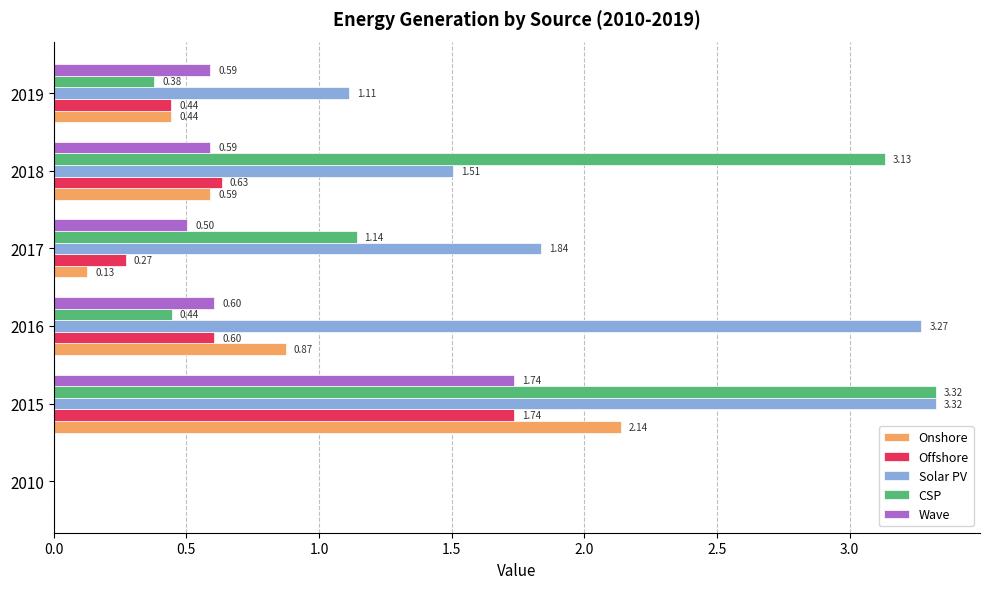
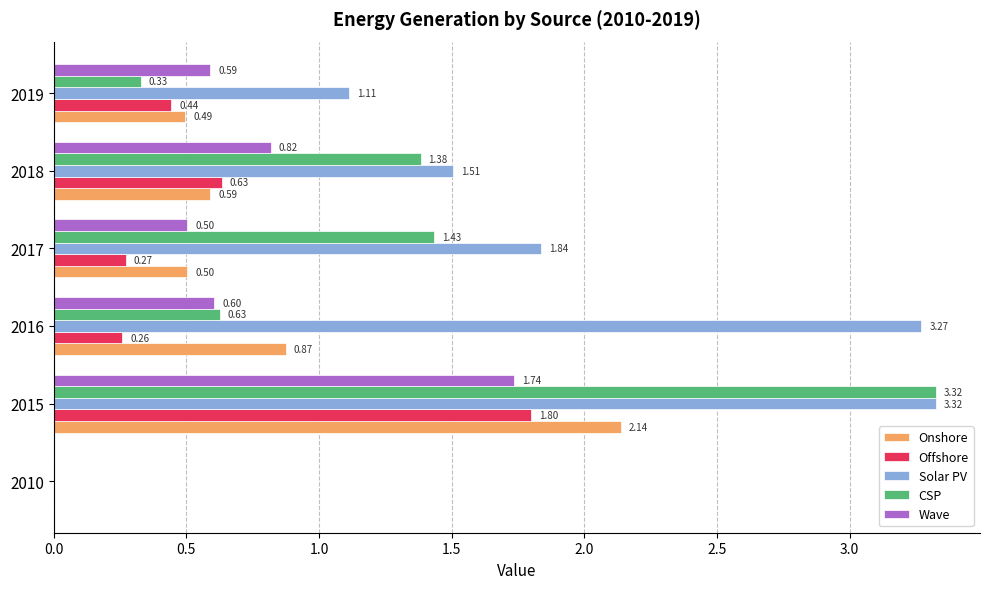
CSP, 2019: 0.38 -> 0.33
Onshore, 2019: 0.44 -> 0.49
Wave, 2018: 0.59 -> 0.82
CSP, 2018: 3.13 -> 1.38
CSP, 2017: 1.14 -> 1.43
Onshore, 2017: 0.13 -> 0.50
CSP, 2016: 0.44 -> 0.63
Offshore, 2016: 0.60 -> 0.26
Offshore, 2015: 1.74 -> 1.80
